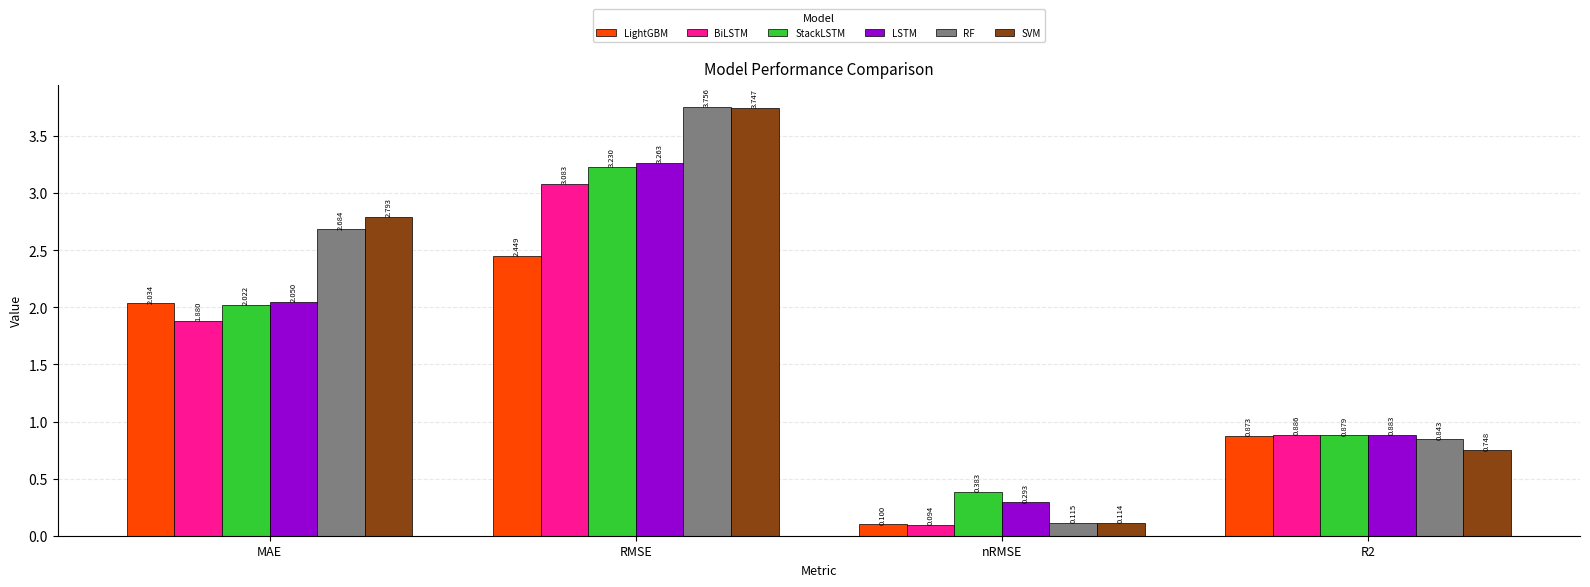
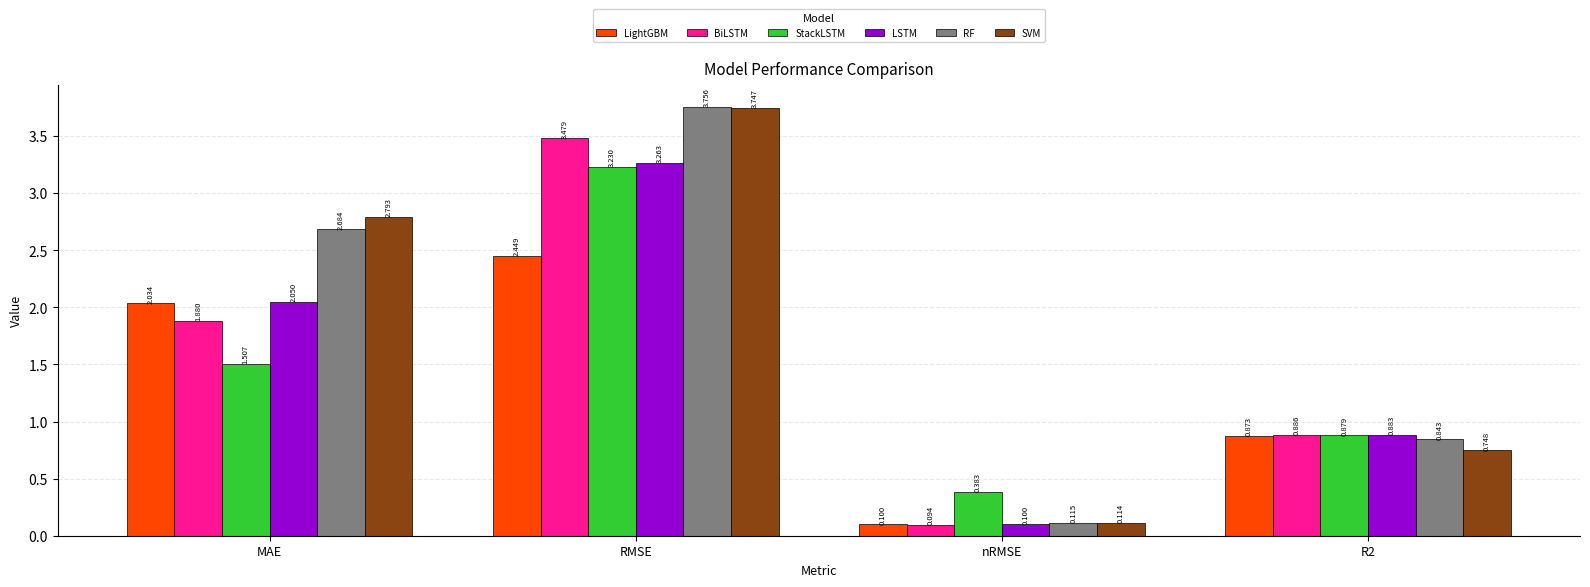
StackLSTM, MAE: 2.022 -> 1.507
BiLSTM, RMSE: 3.083 -> 3.479
LSTM, nRMSE: 0.293 -> 0.100
